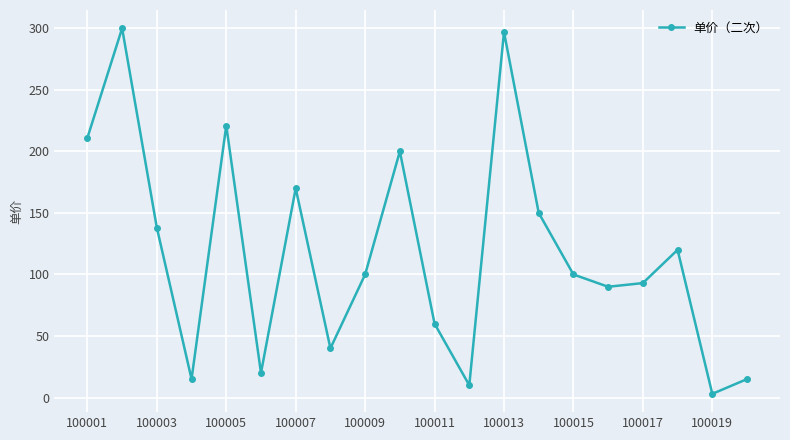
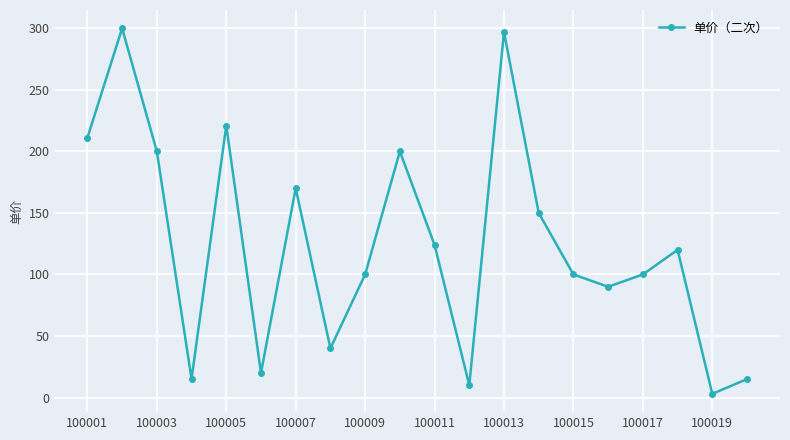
100003: 138 -> 200
100011: 60 -> 124
100017: 93 -> 100
